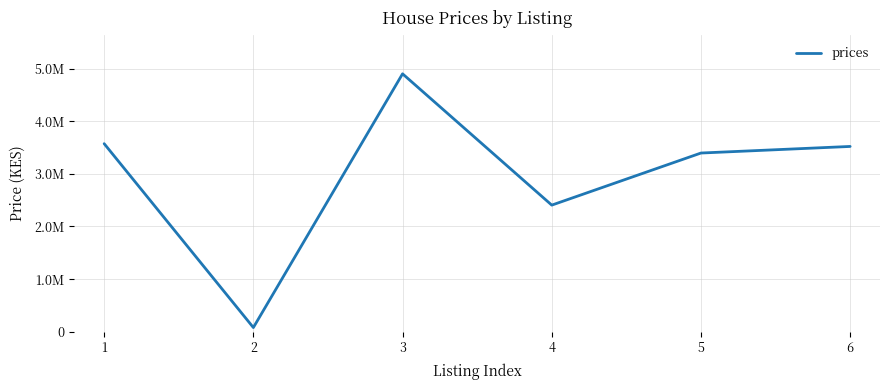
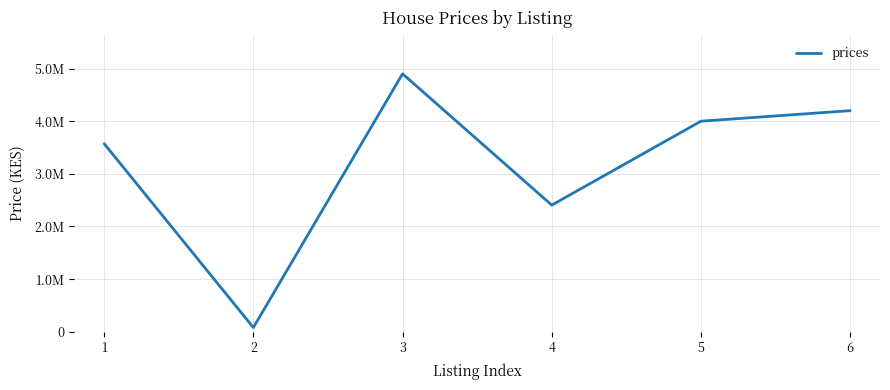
5: 3400000 -> 4000000
6: 3500000 -> 4200000
